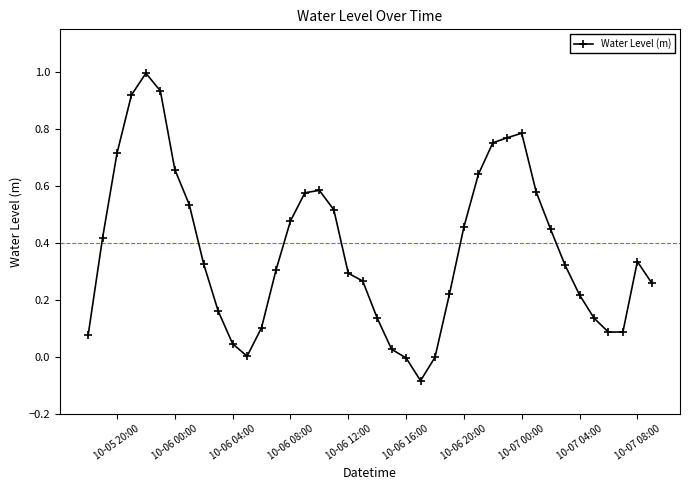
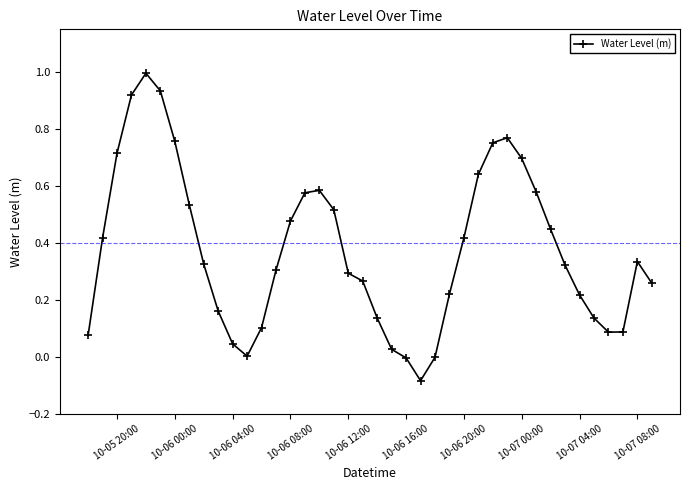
10-06 00:00: 0.66 -> 0.76
10-06 20:00: 0.46 -> 0.42
10-07 00:00: 0.78 -> 0.70
